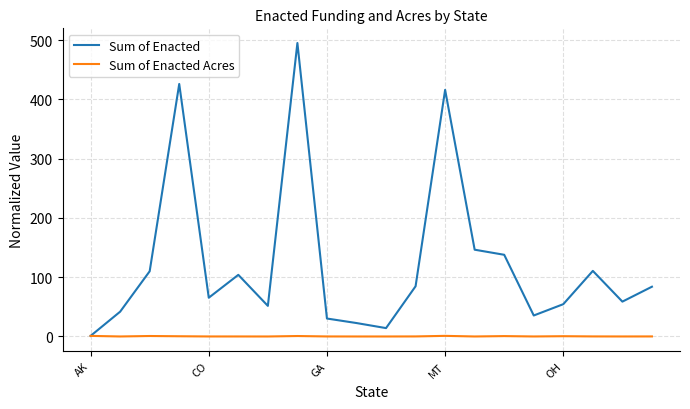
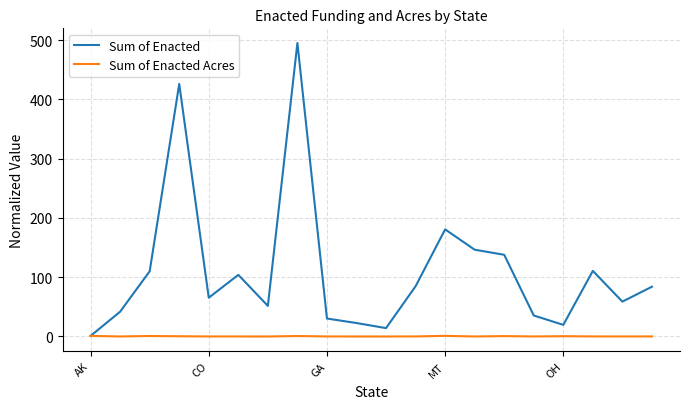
Sum of Enacted, MT: 420 -> 180
Sum of Enacted, OH: 50 -> 20
